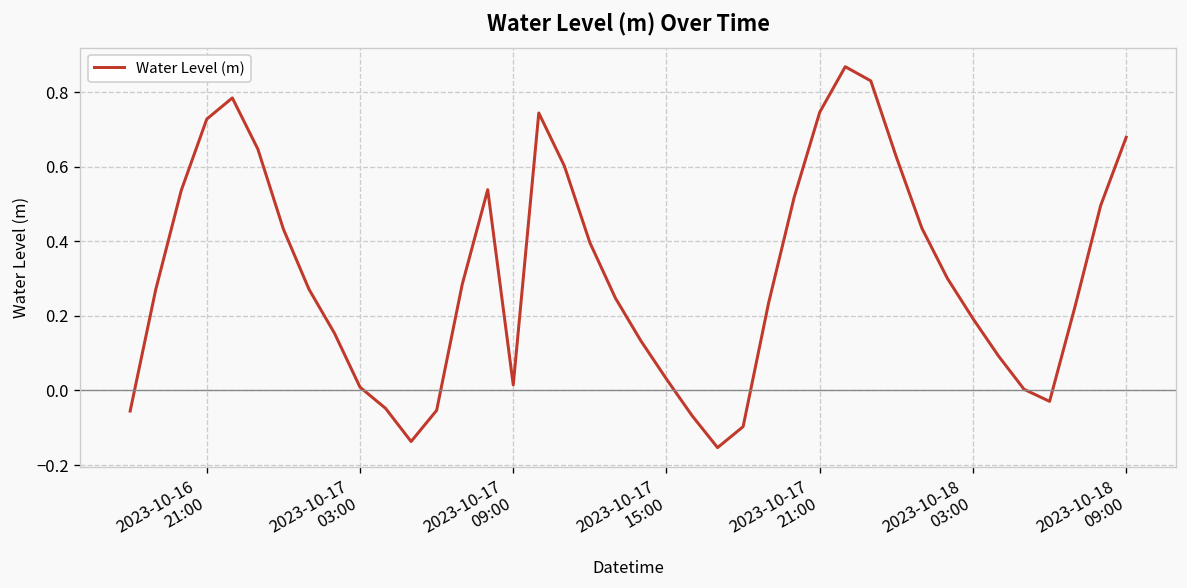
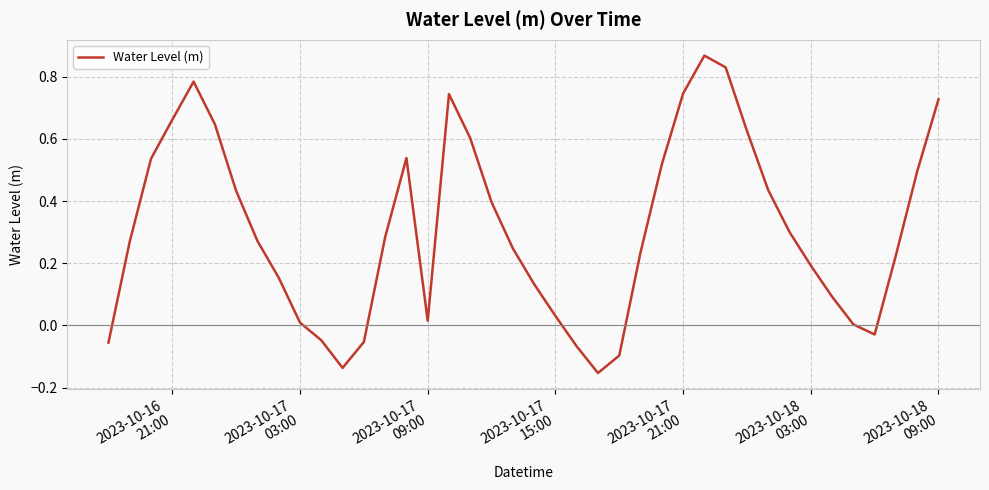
2023-10-16 21:00: 0.73 -> 0.66
2023-10-18 09:00: 0.68 -> 0.73
